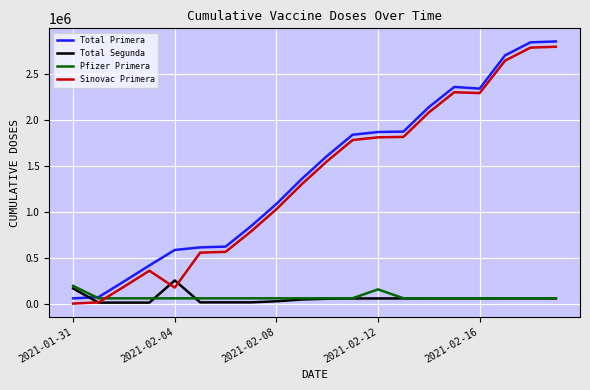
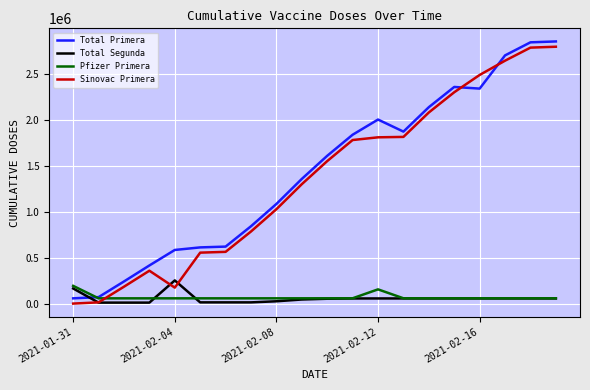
Total Primera, 2021-02-12: 1900000 -> 2000000
Sinovac Primera, 2021-02-16: 2300000 -> 2500000
